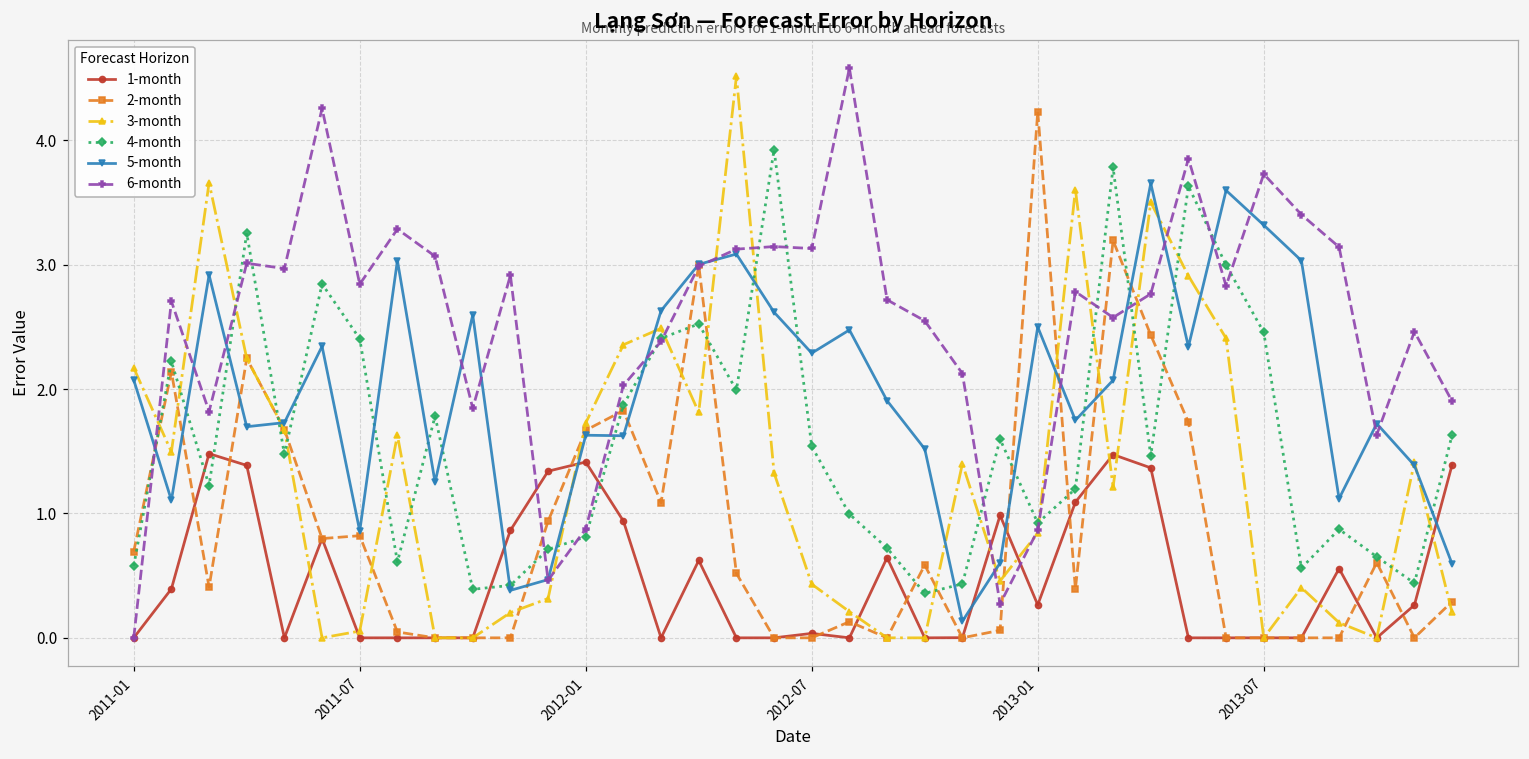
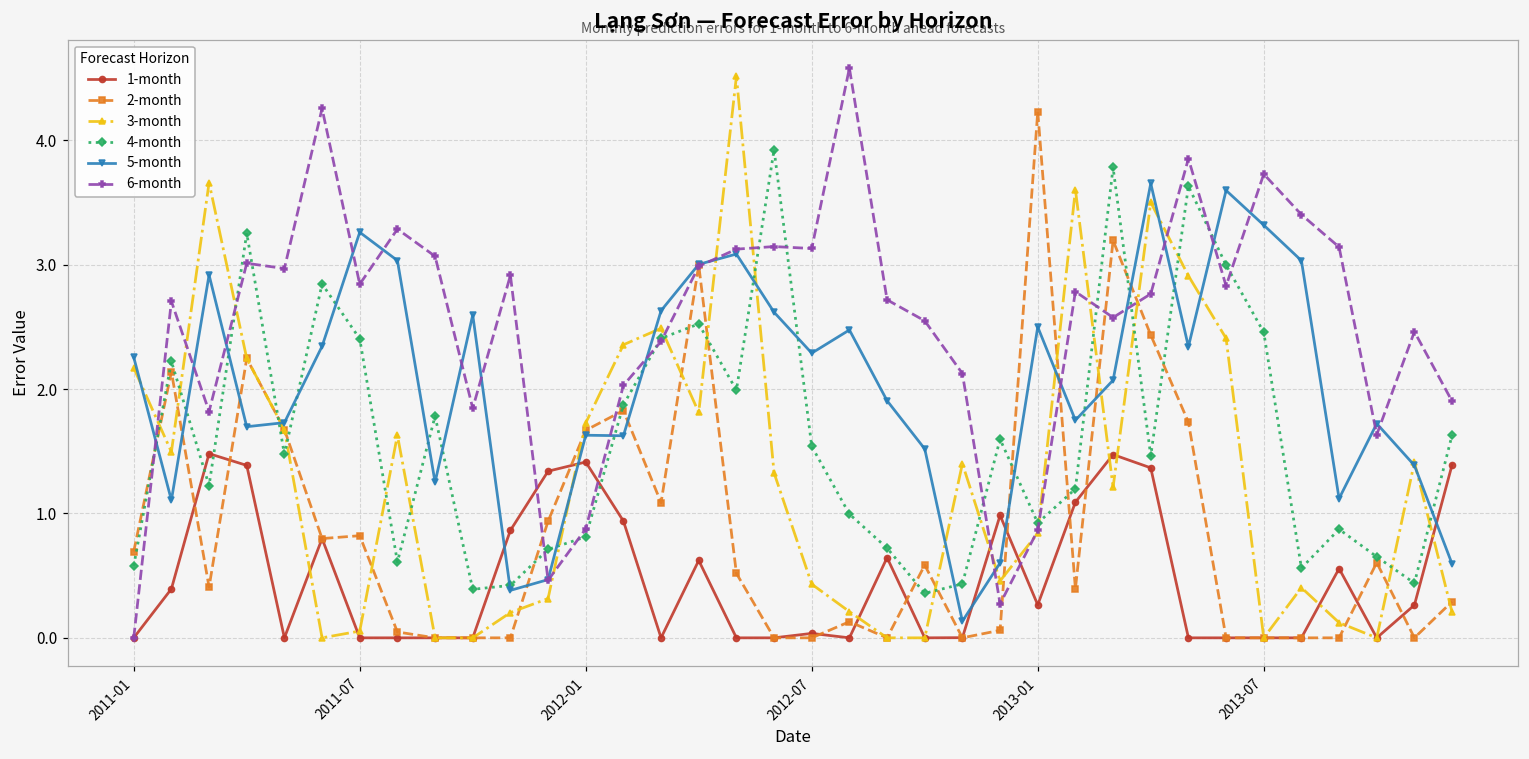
5-month, 2011-01: 2.07 -> 2.26
5-month, 2011-07: 0.86 -> 3.26
